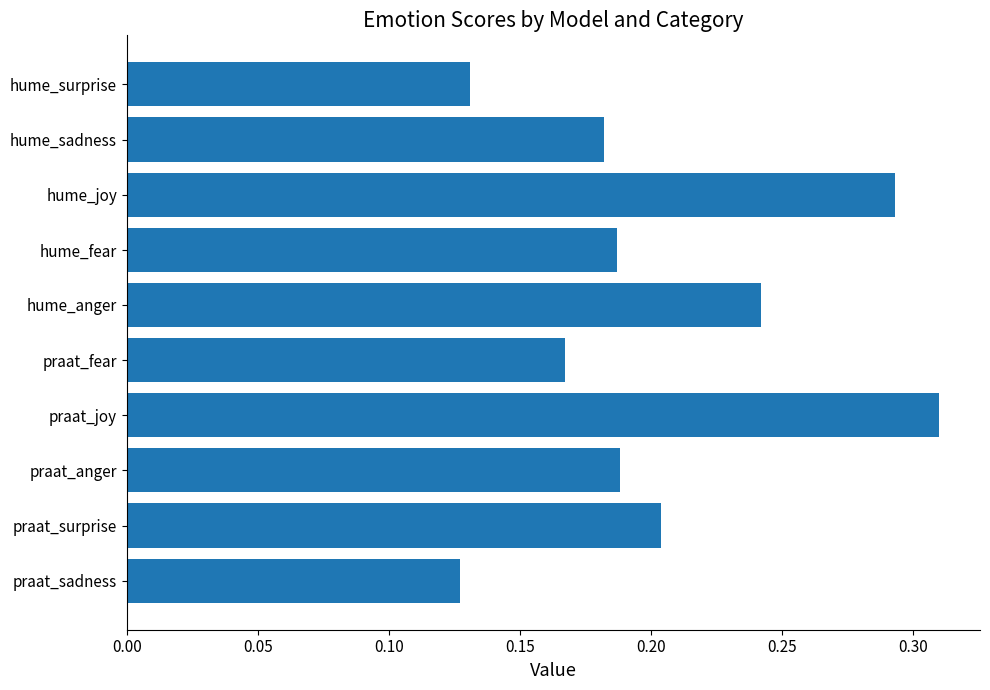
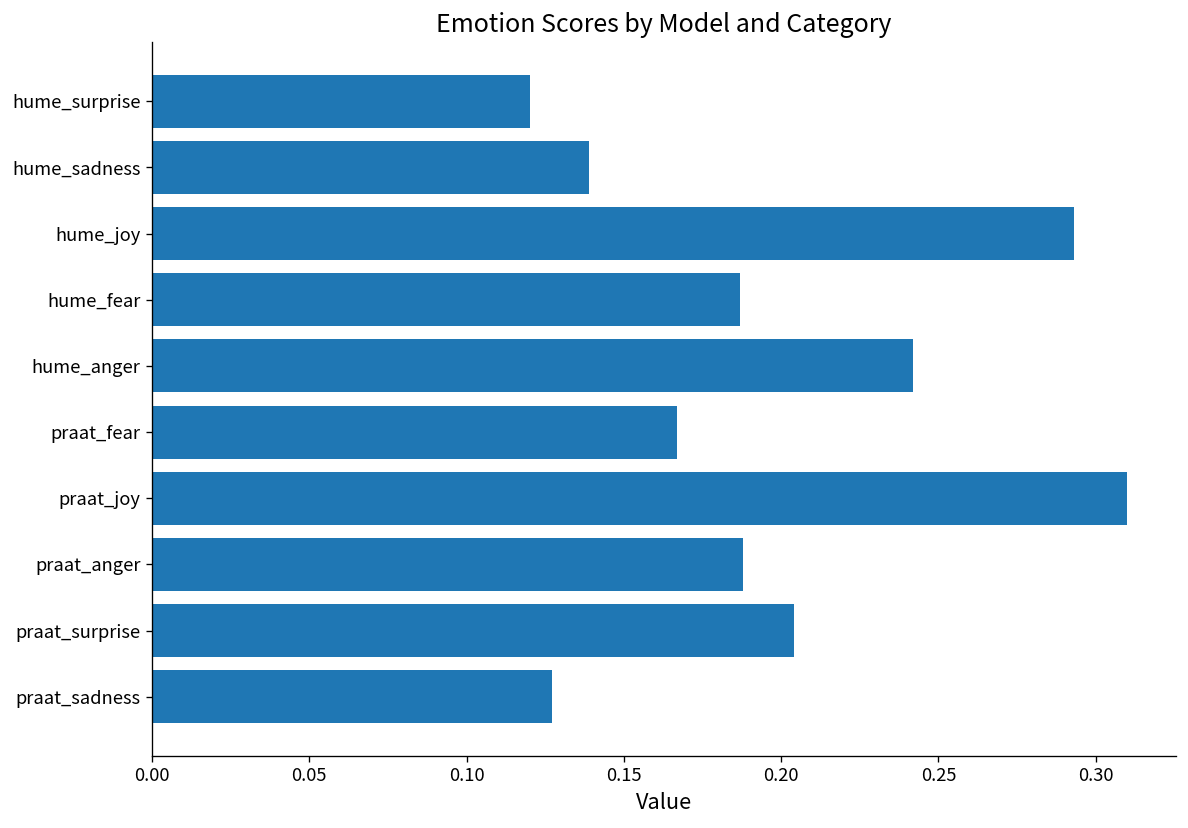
hume_surprise: 0.131 -> 0.120
hume_sadness: 0.182 -> 0.139
